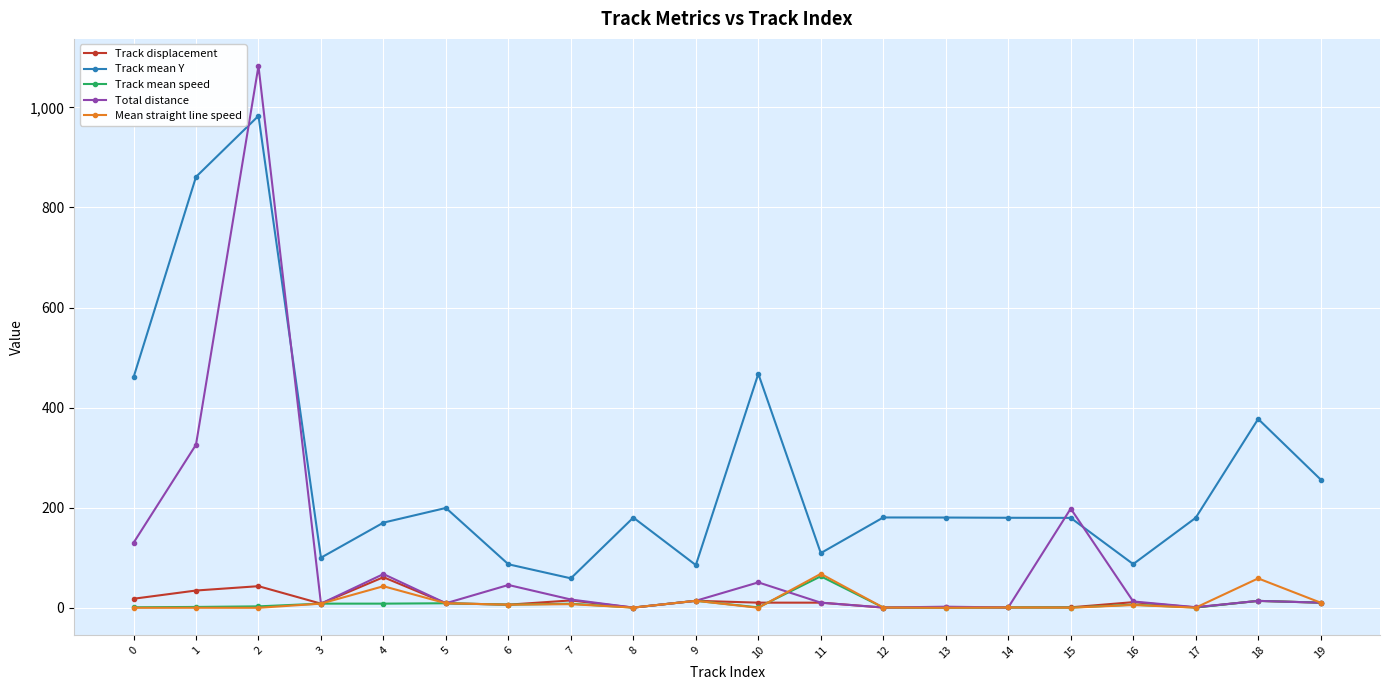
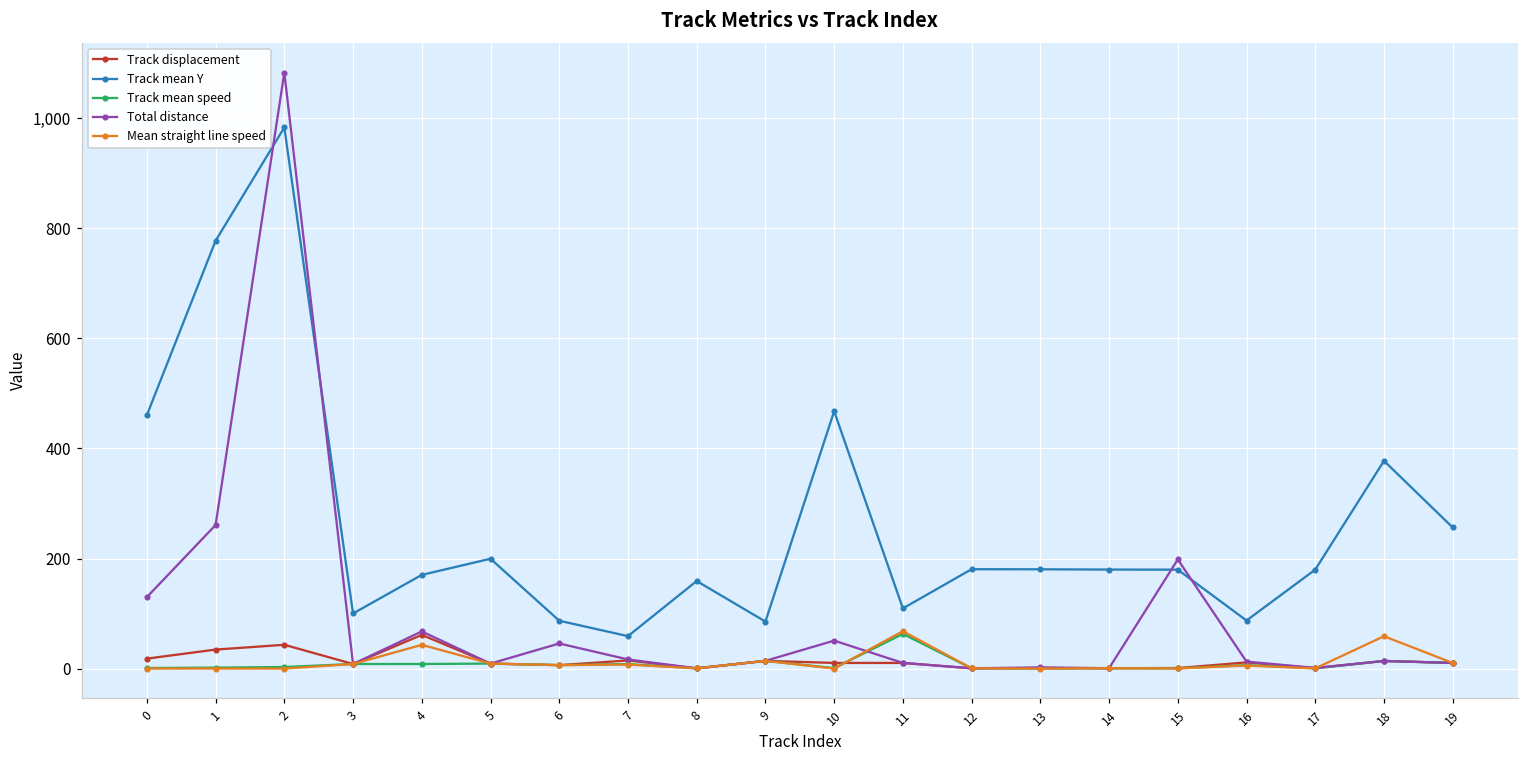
Track mean Y, 1: 860 -> 780
Total distance, 1: 330 -> 260
Track mean Y, 8: 180 -> 160
